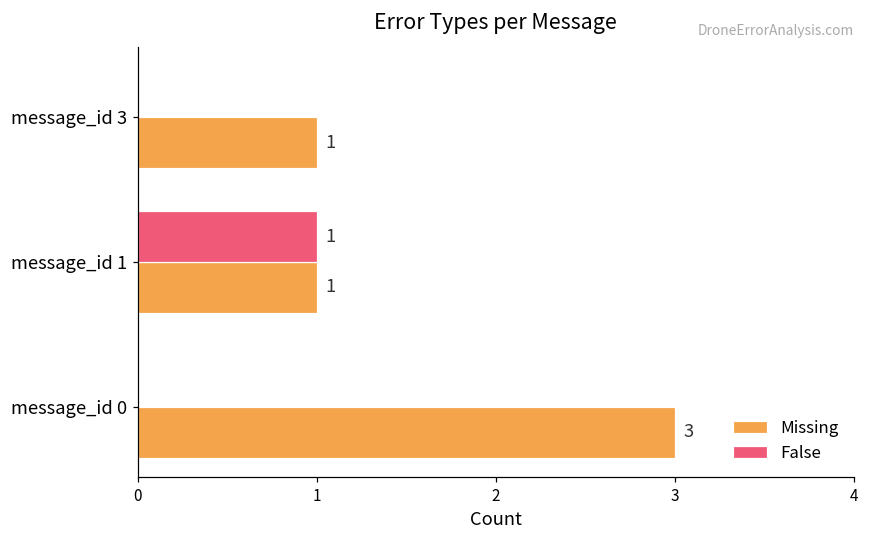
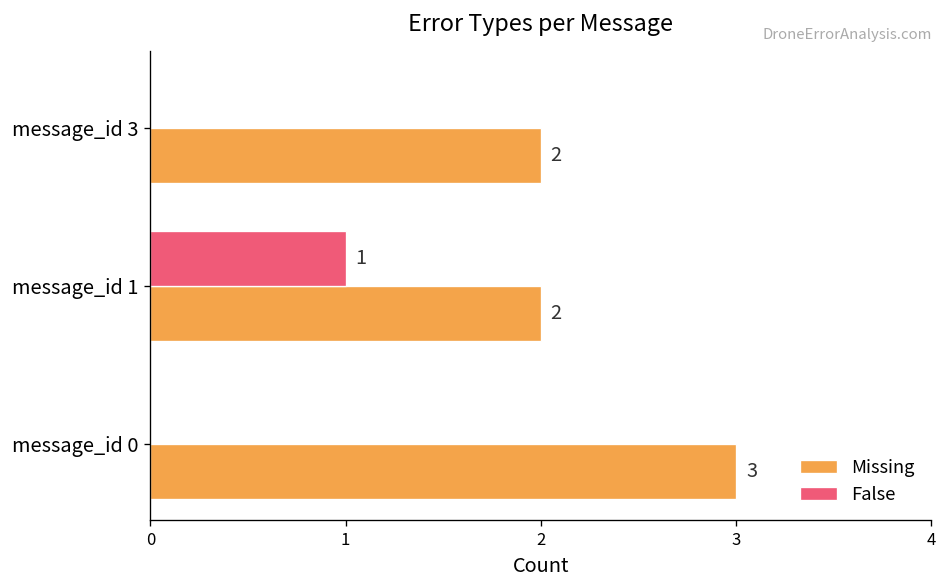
Missing, message_id 3: 1 -> 2
Missing, message_id 1: 1 -> 2
